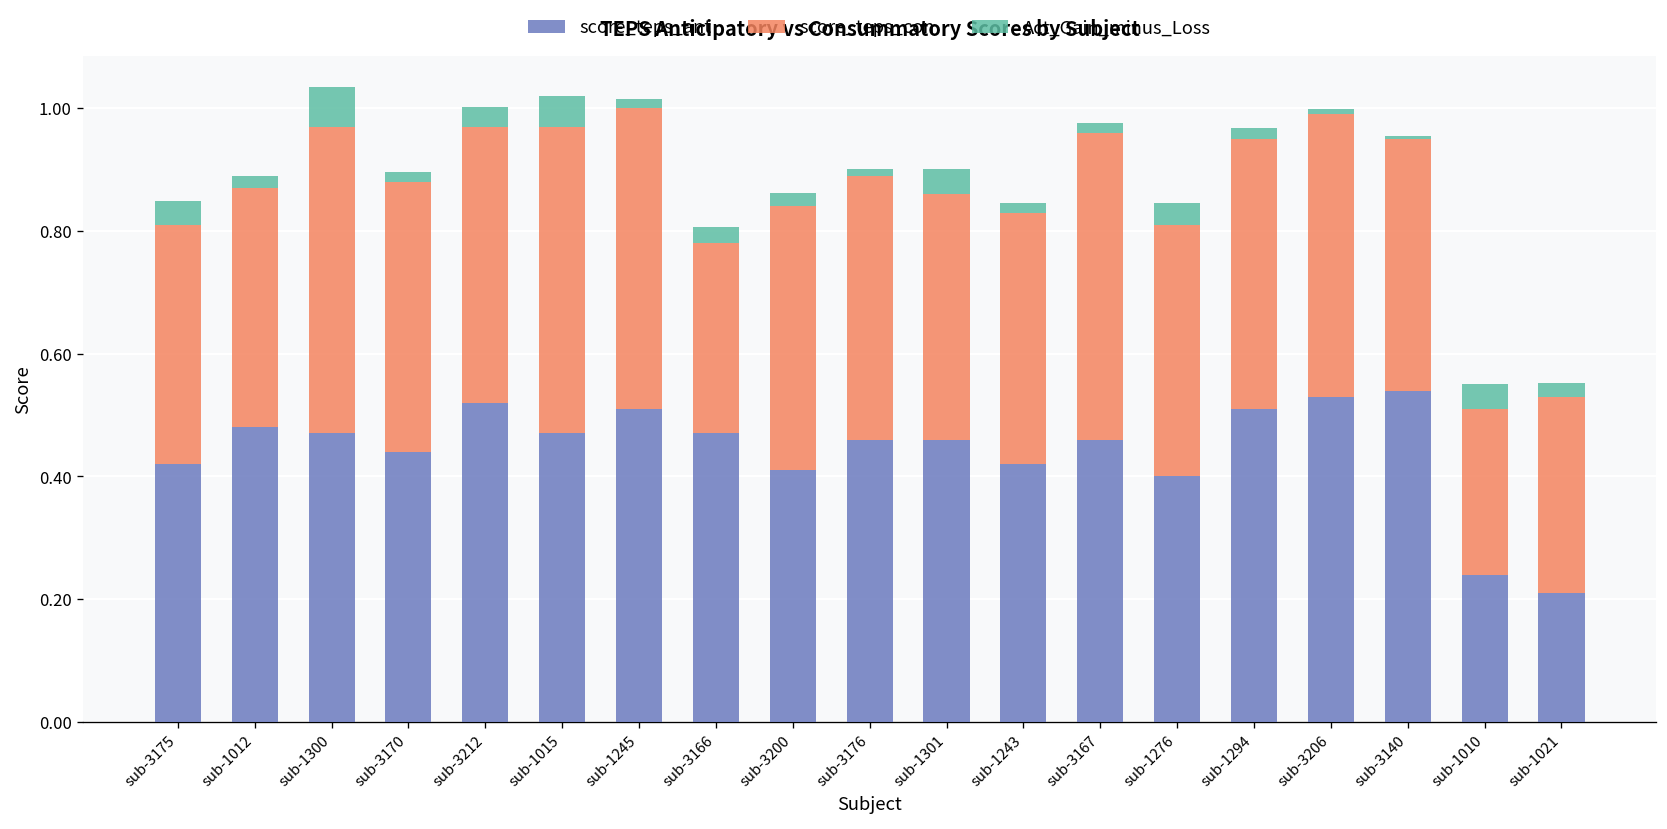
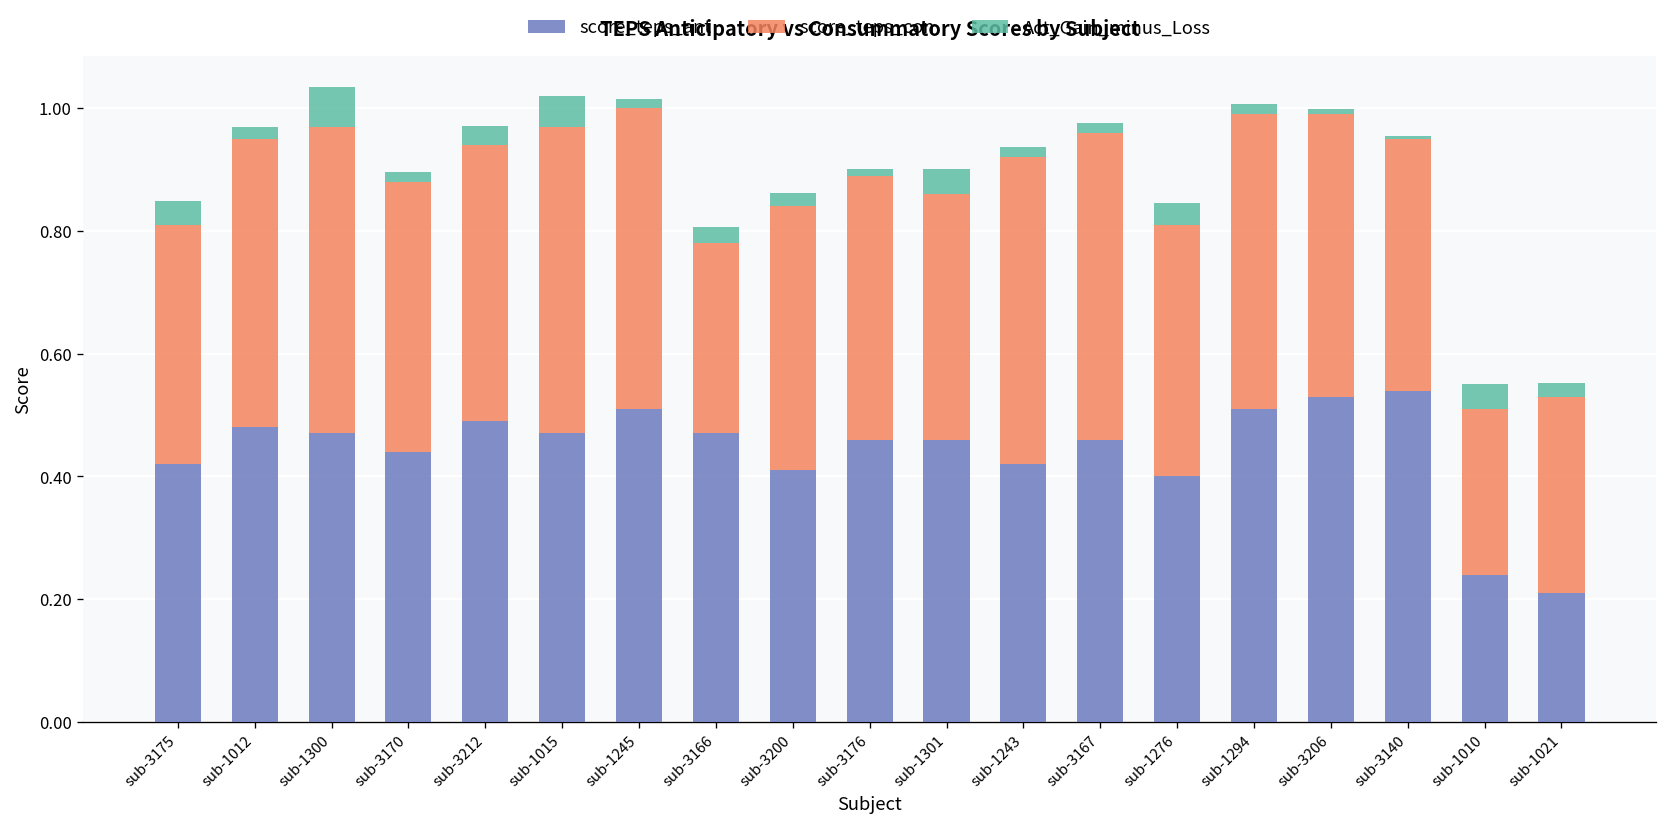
score_teps_con, sub-1012: 0.39 -> 0.47
score_teps_ant, sub-3212: 0.52 -> 0.49
score_teps_con, sub-1243: 0.41 -> 0.50
score_teps_con, sub-1294: 0.44 -> 0.48
